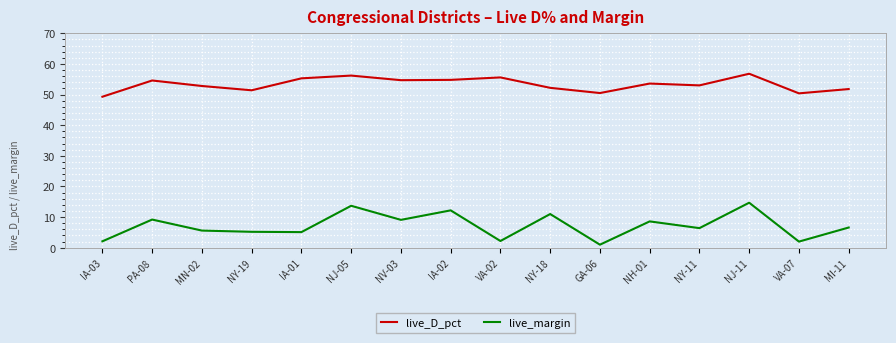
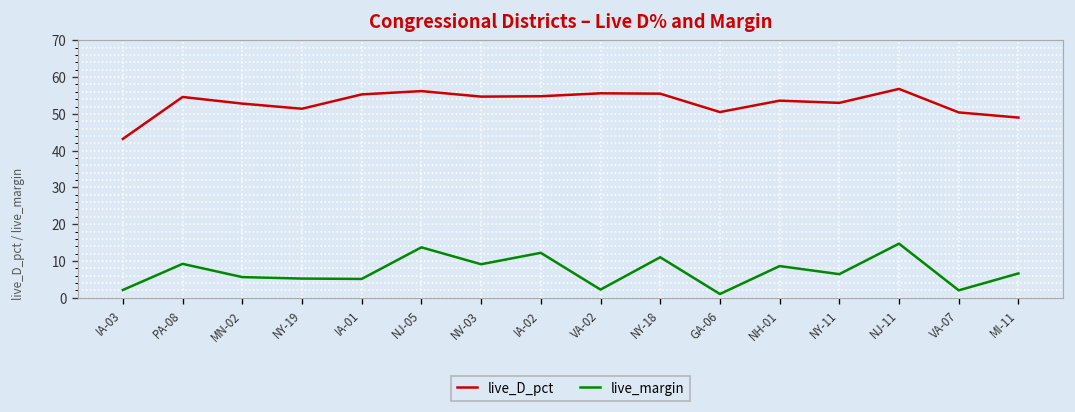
live_D_pct, IA-03: 49 -> 43
live_D_pct, NY-18: 52 -> 56
live_D_pct, MI-11: 52 -> 49
